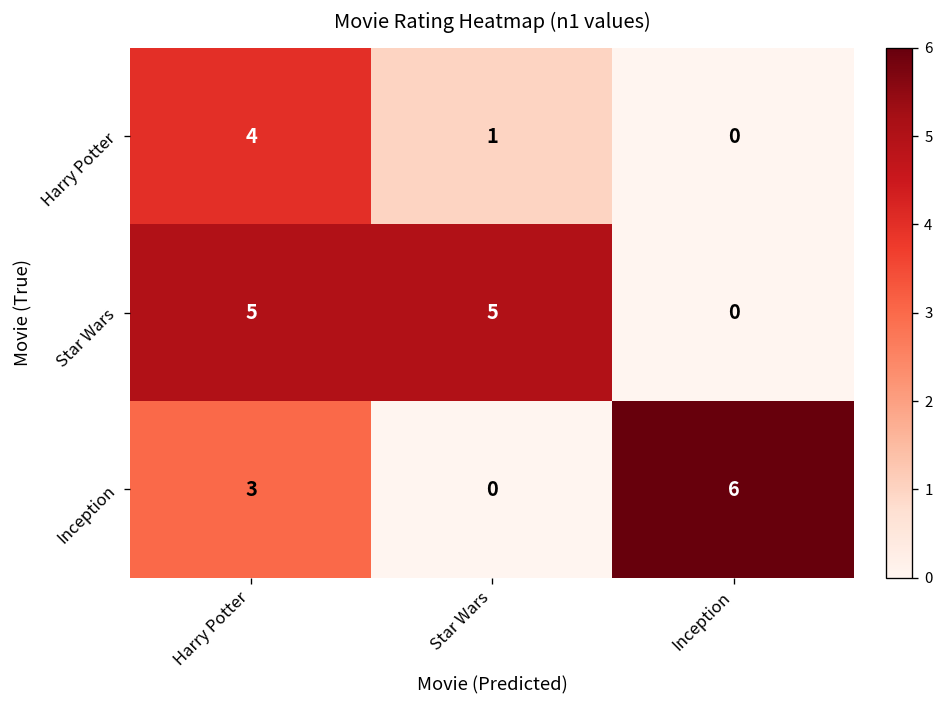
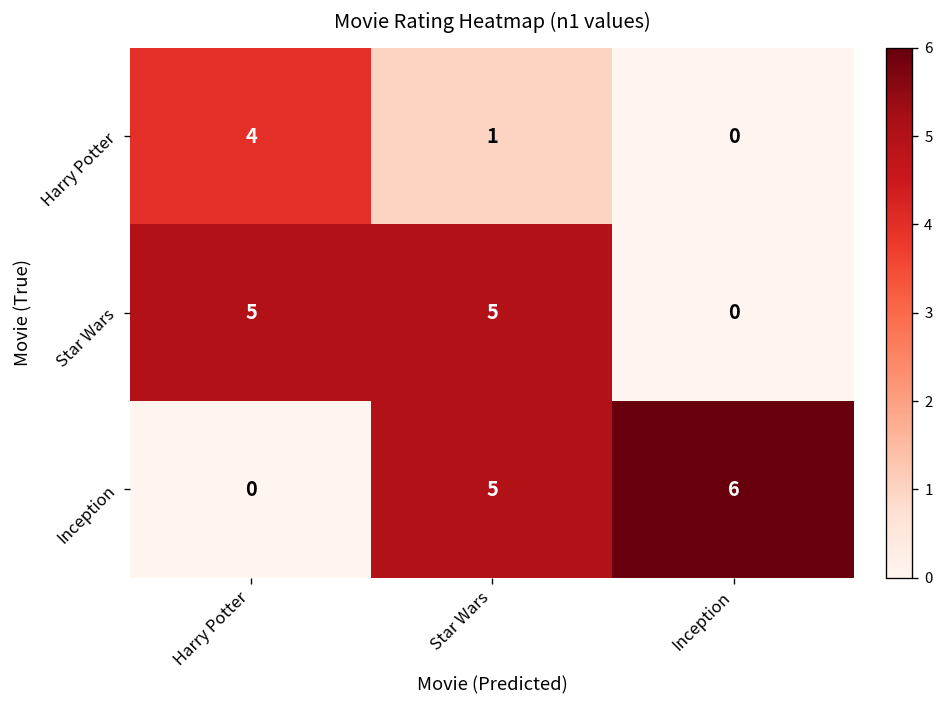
Inception, Harry Potter: 3 -> 0
Inception, Star Wars: 0 -> 5
